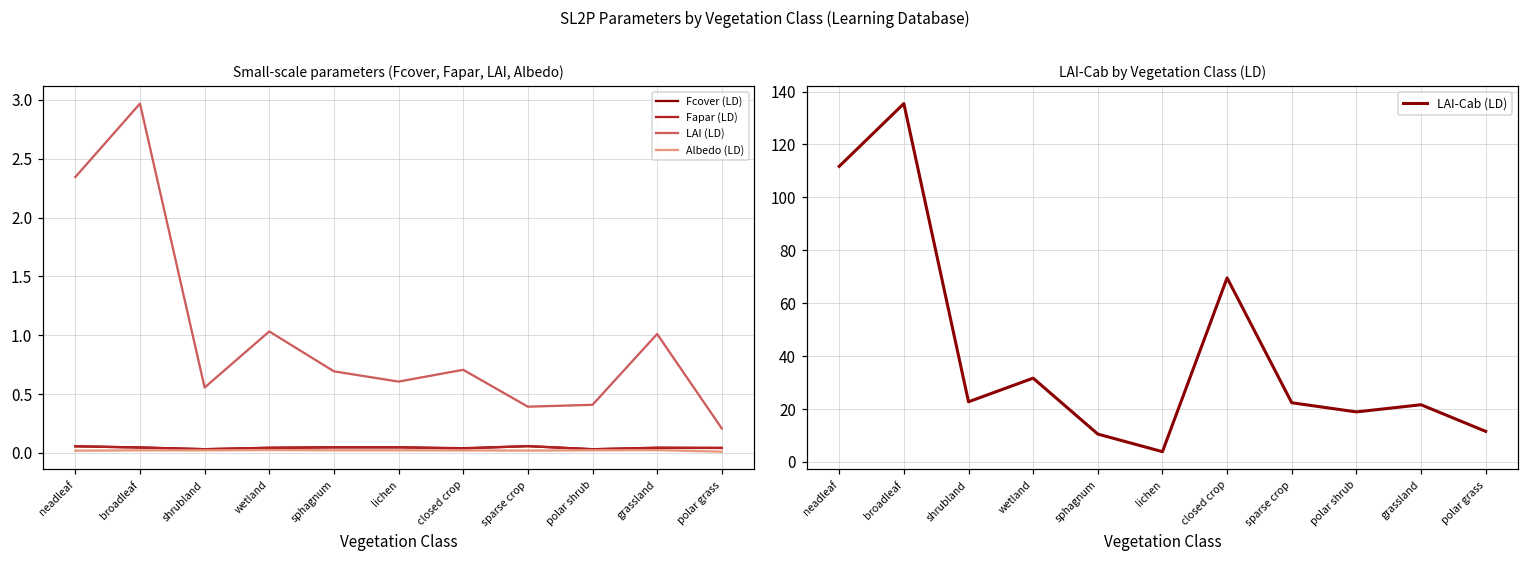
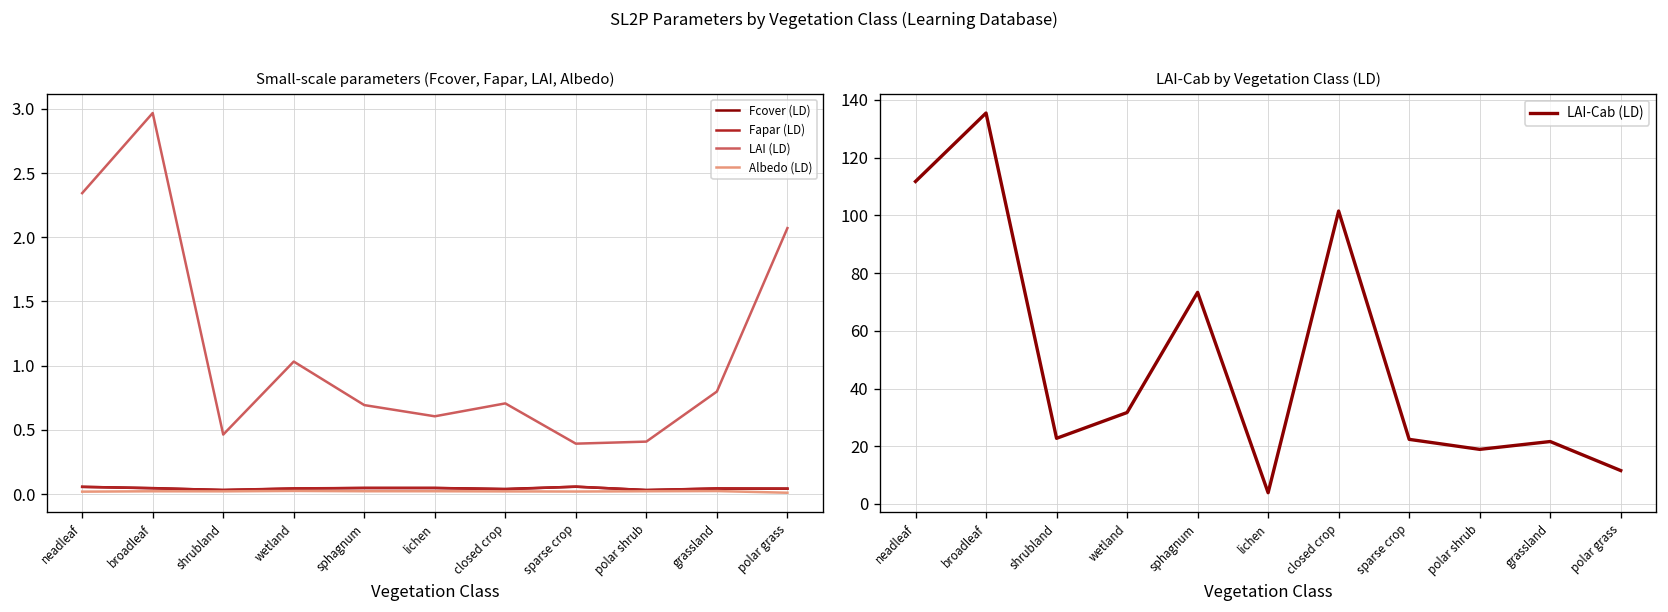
Small-scale parameters (Fcover, Fapar, LAI, Albedo), LAI (LD), shrubland: 0.56 -> 0.46
Small-scale parameters (Fcover, Fapar, LAI, Albedo), LAI (LD), grassland: 1.01 -> 0.80
Small-scale parameters (Fcover, Fapar, LAI, Albedo), LAI (LD), polar grass: 0.21 -> 2.07
LAI-Cab by Vegetation Class (LD), sphagnum: 11 -> 73
LAI-Cab by Vegetation Class (LD), closed crop: 70 -> 101
